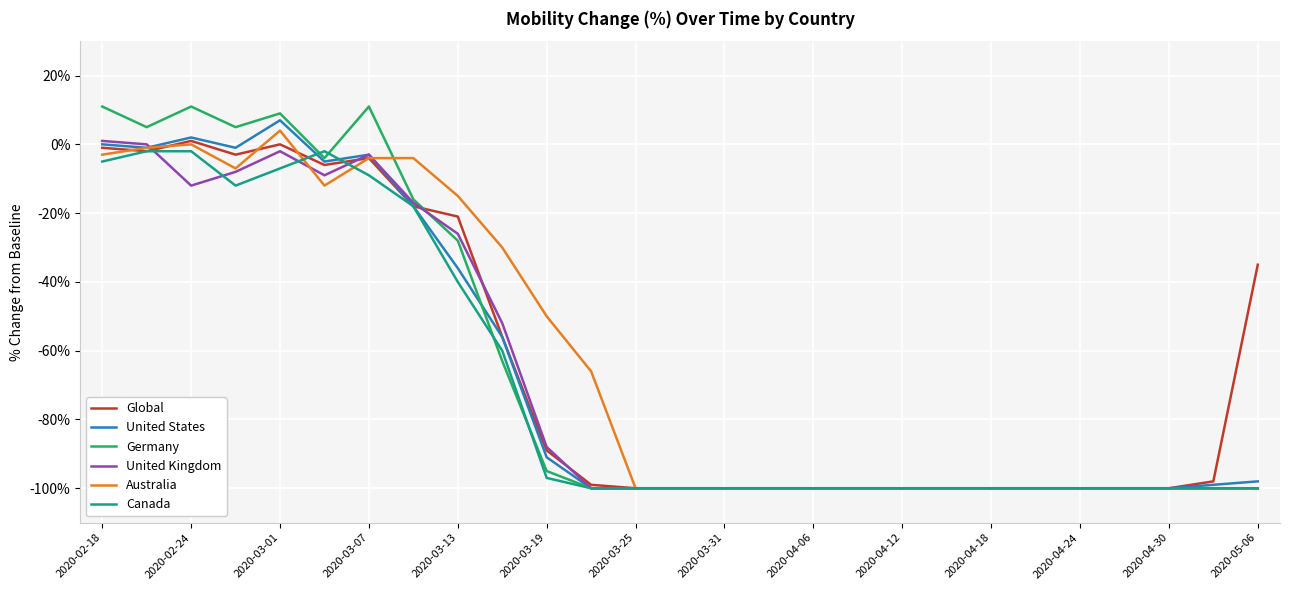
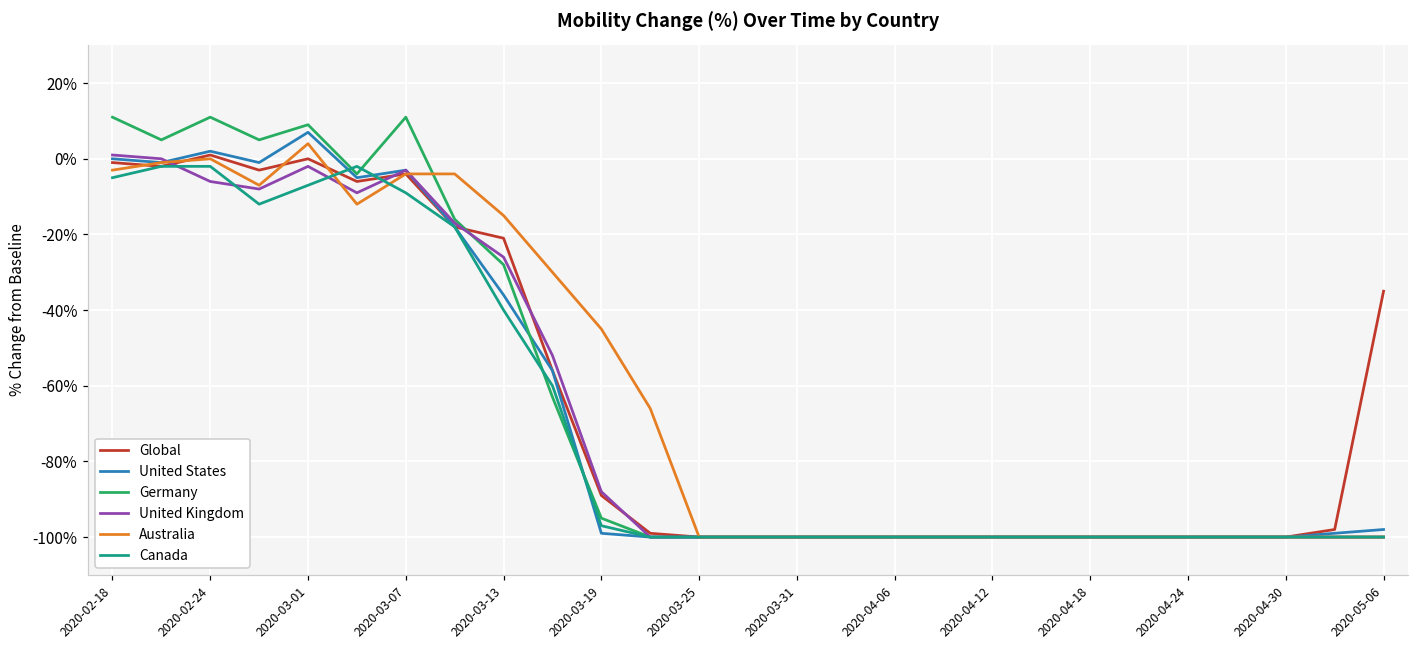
United Kingdom, 2020-02-24: -12% -> -6%
United States, 2020-03-19: -91% -> -99%
Australia, 2020-03-19: -50% -> -45%
